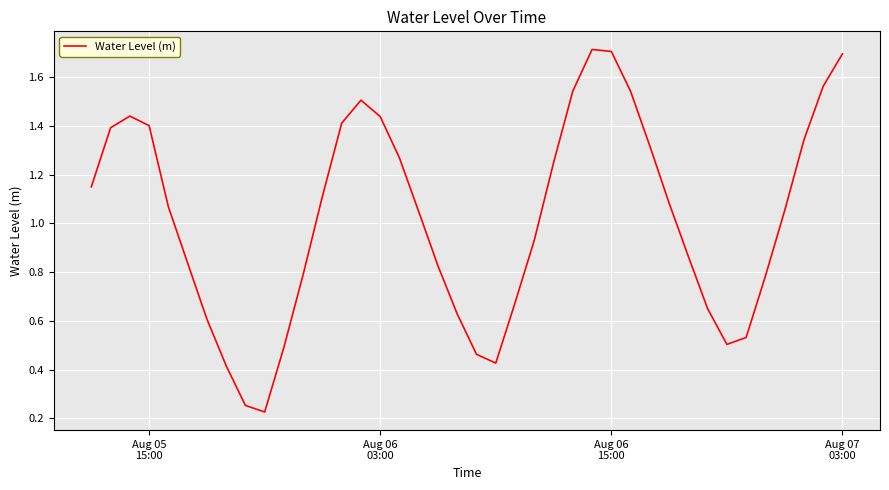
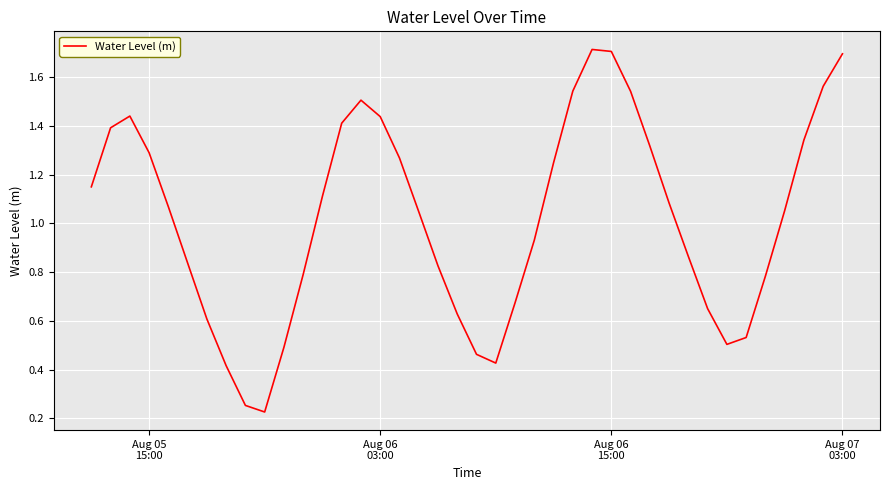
Aug 05 15:00: 1.40 -> 1.29
